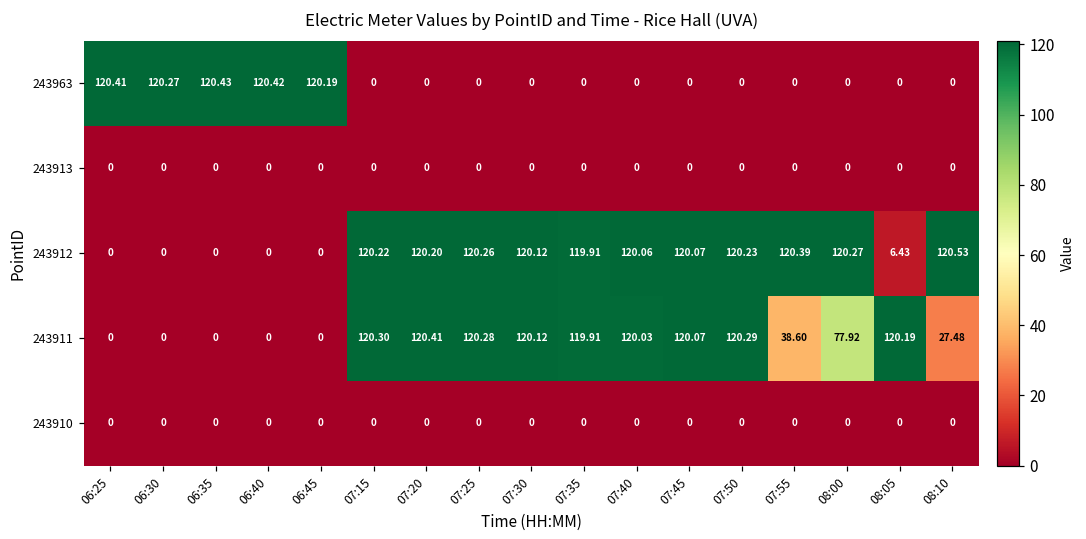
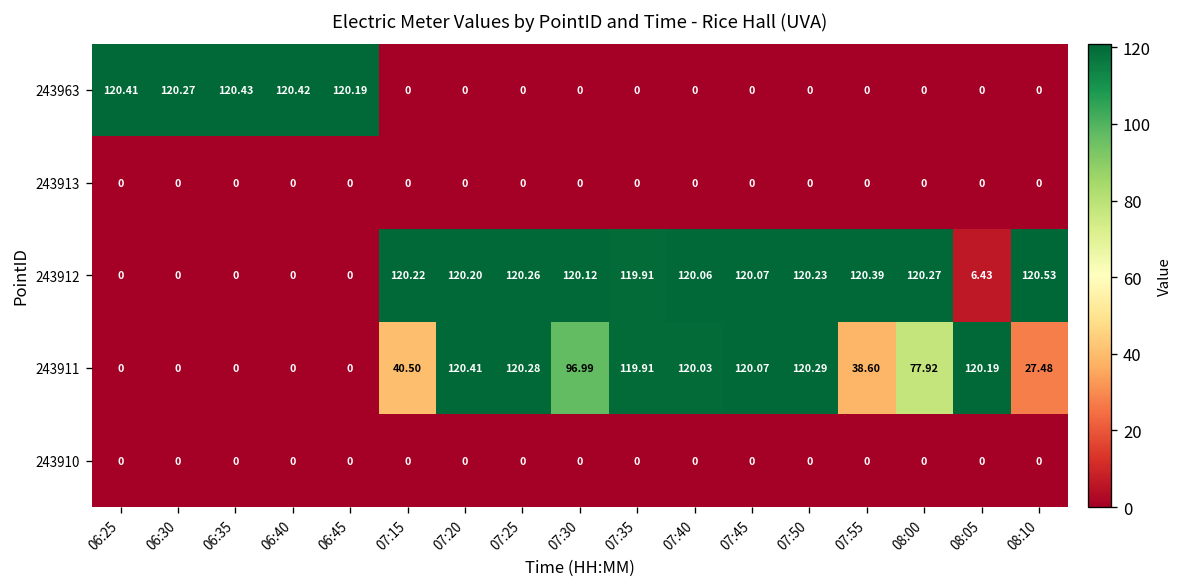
243911, 07:15: 120.30 -> 40.50
243911, 07:30: 120.12 -> 96.99
